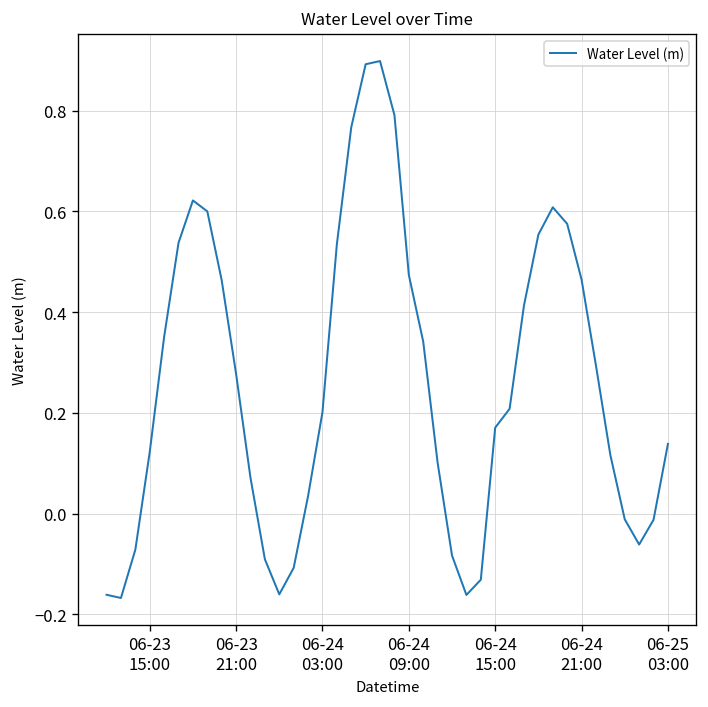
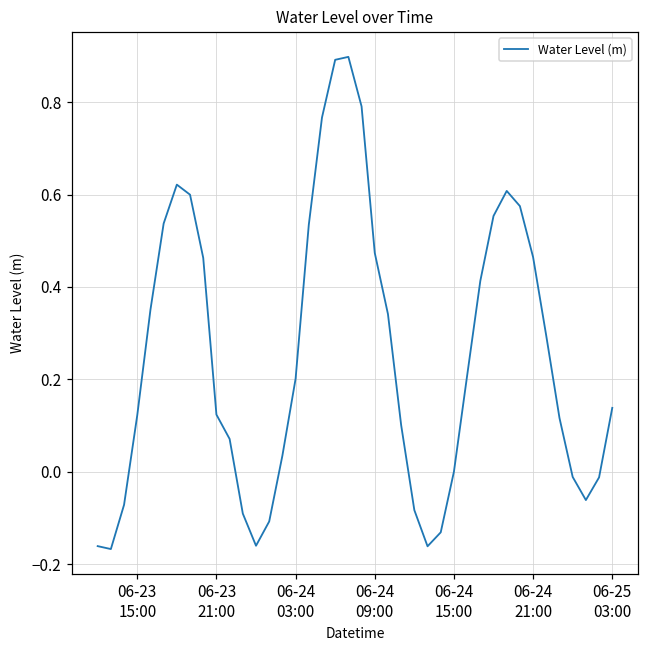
06-23 21:00: 0.28 -> 0.12
06-24 15:00: 0.17 -> 0.00
